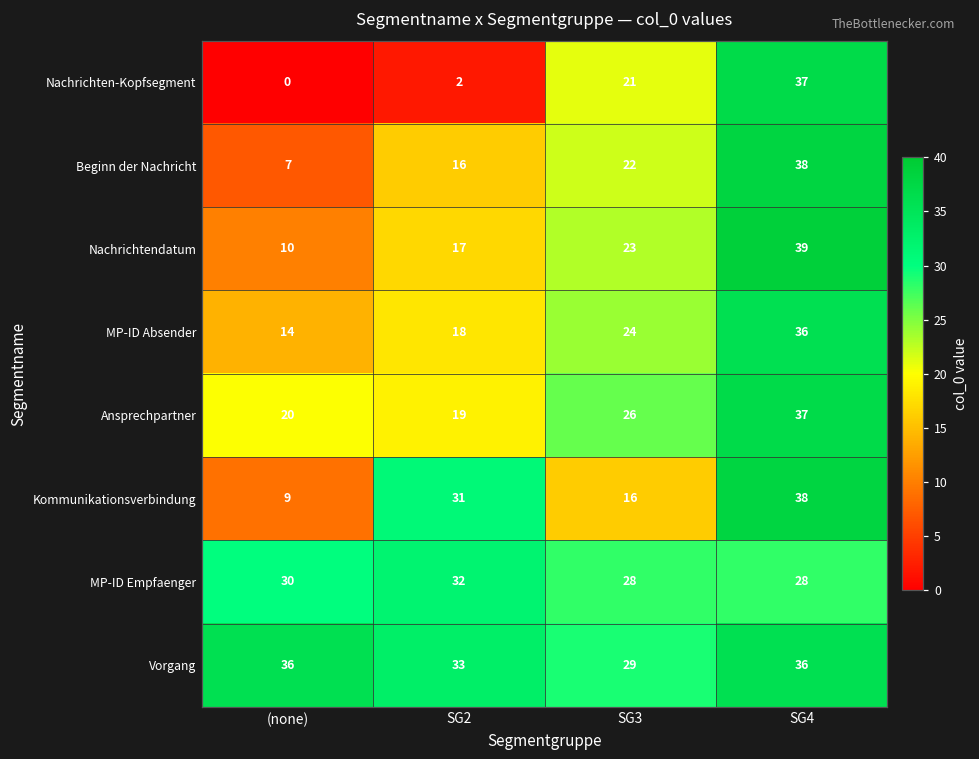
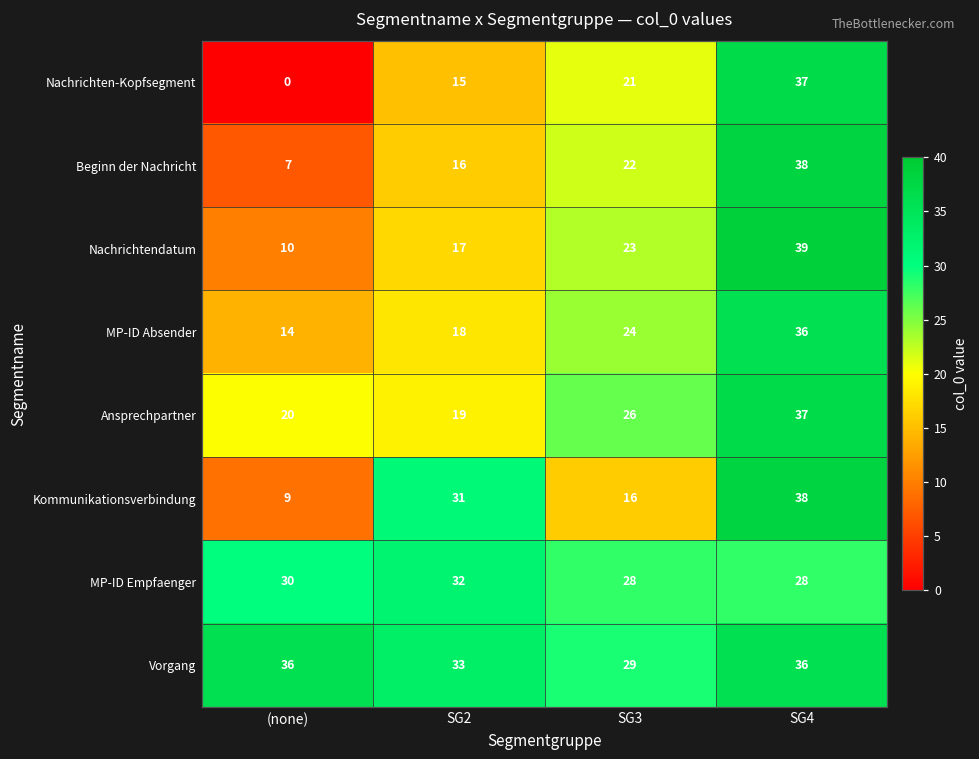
Nachrichten-Kopfsegment, SG2: 2 -> 15
